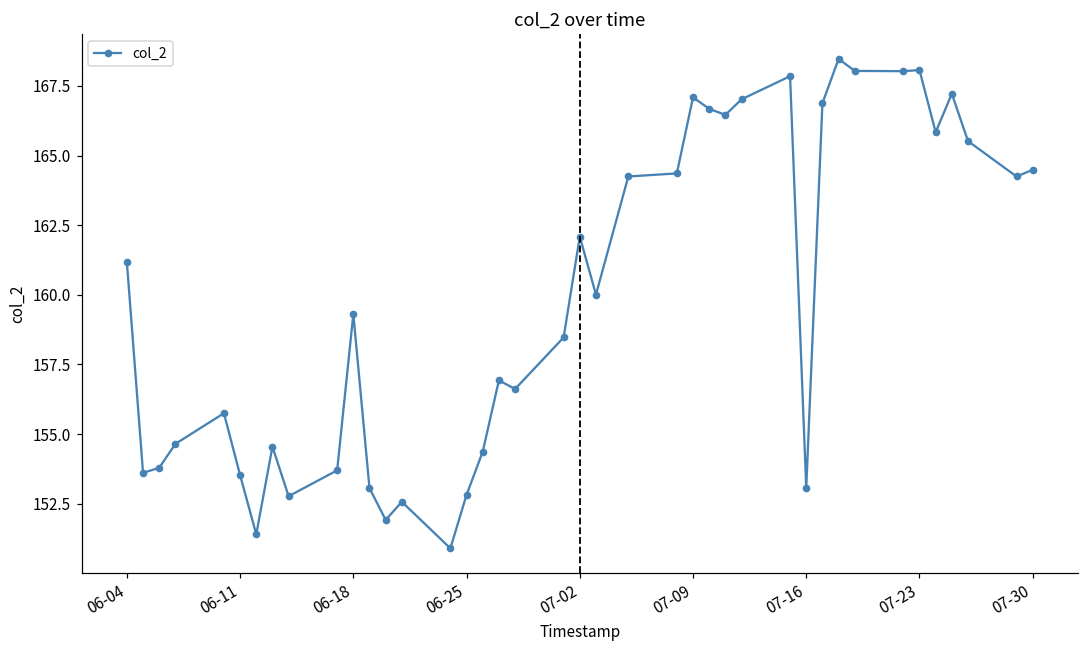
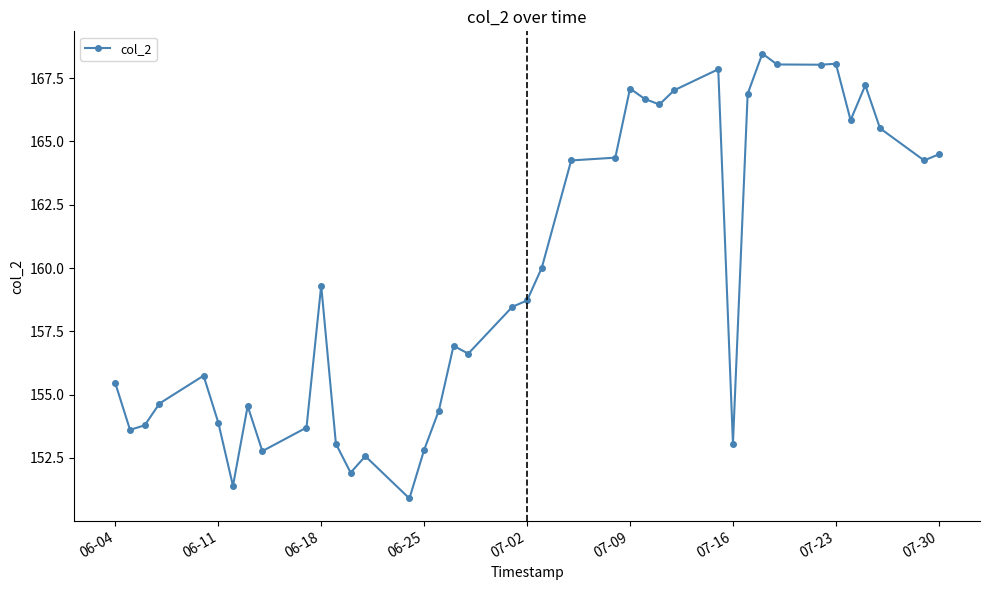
06-04: 161.2 -> 155.5
06-11: 153.5 -> 153.9
07-02: 162.1 -> 158.7
